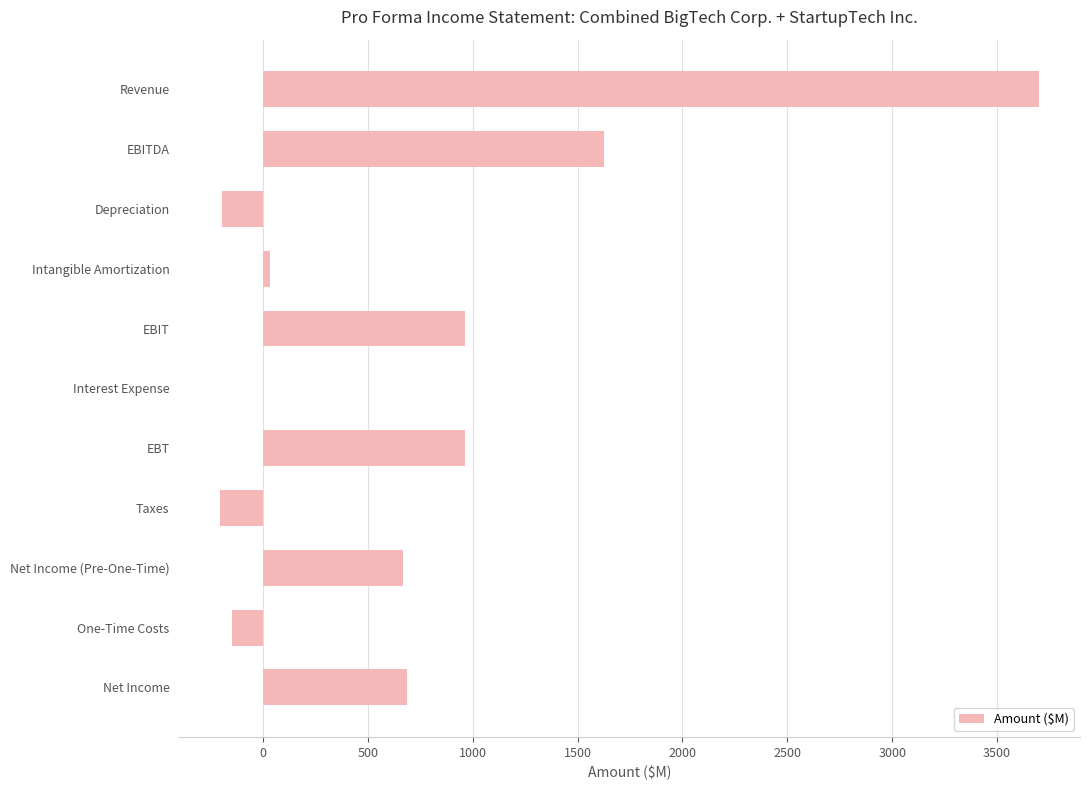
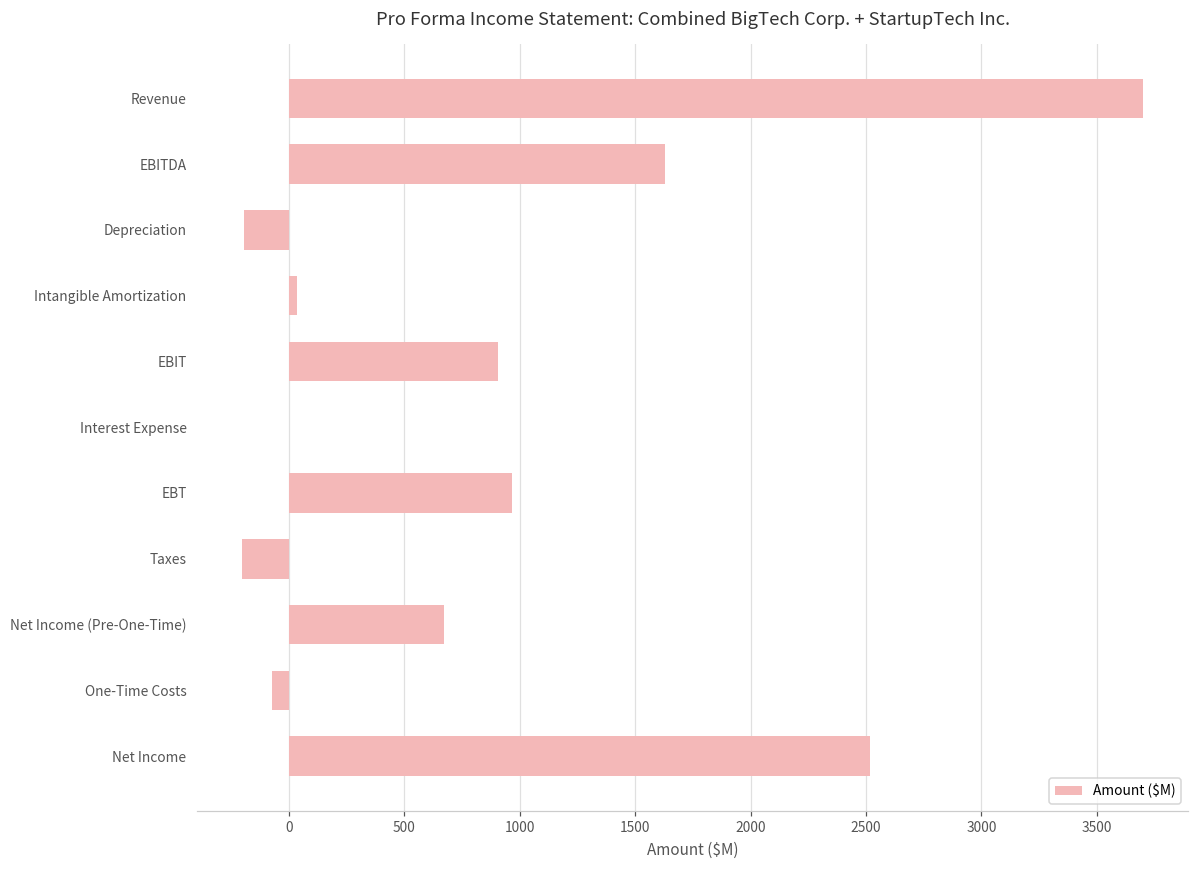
EBIT: 970 -> 900
One-Time Costs: -150 -> -80
Net Income: 690 -> 2520
